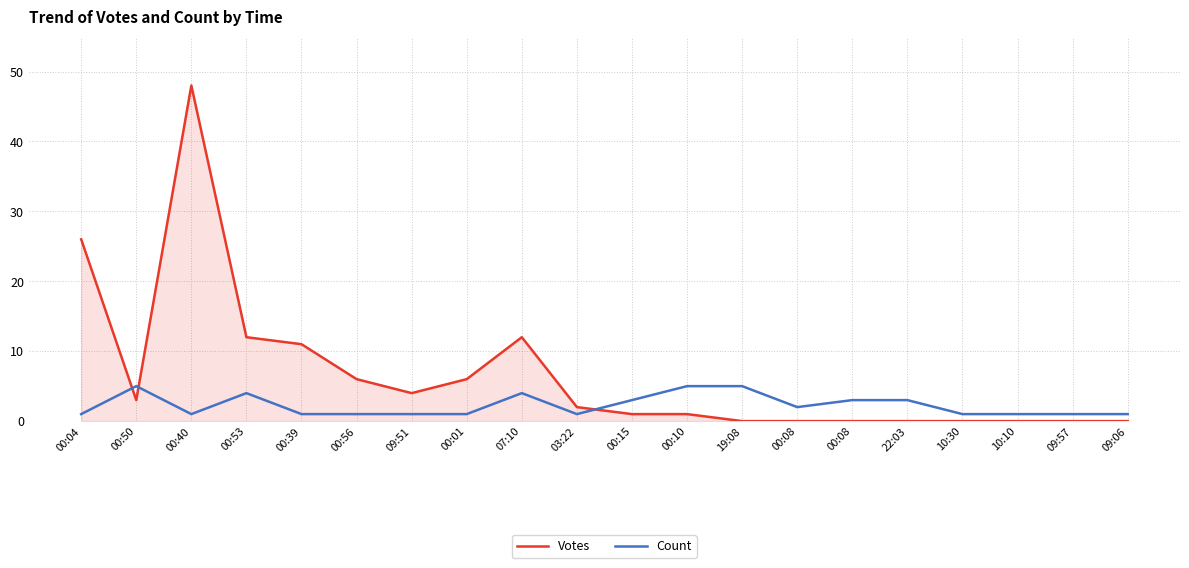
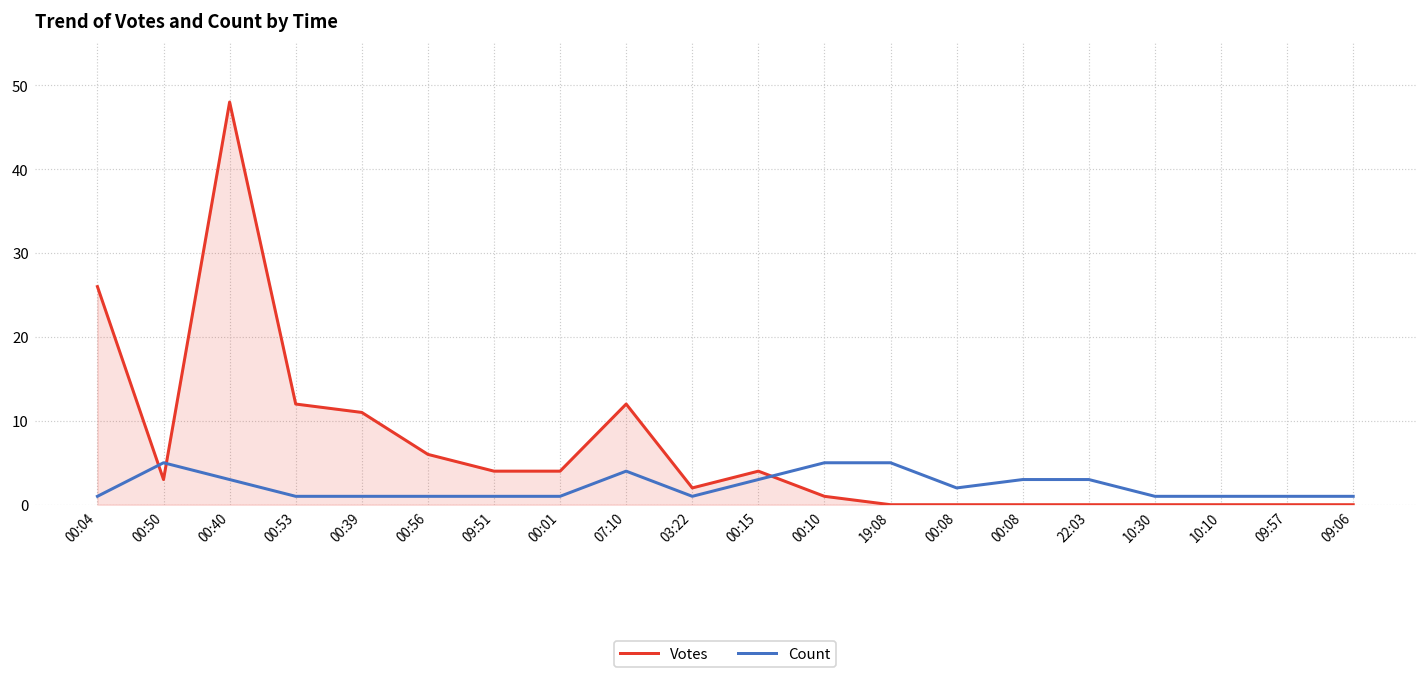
Count, 00:40: 1 -> 3
Count, 00:53: 4 -> 1
Votes, 00:01: 6 -> 4
Votes, 00:15: 1 -> 4
